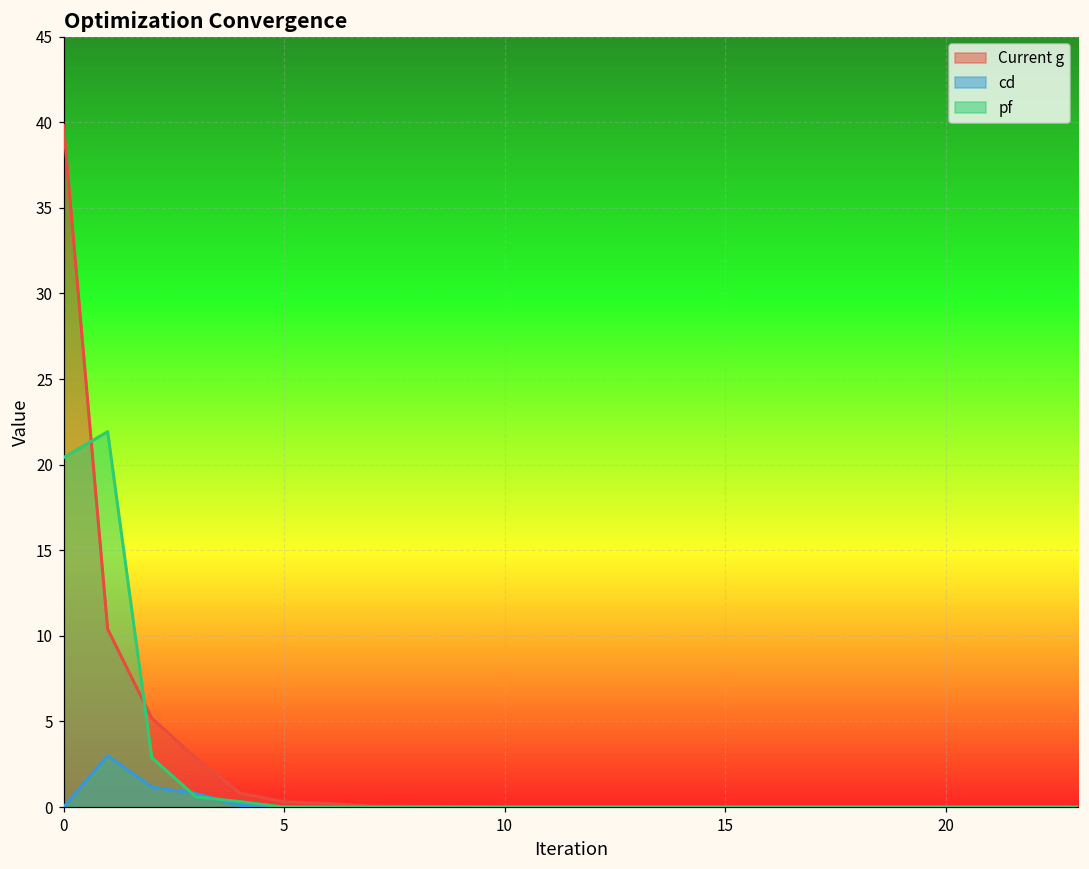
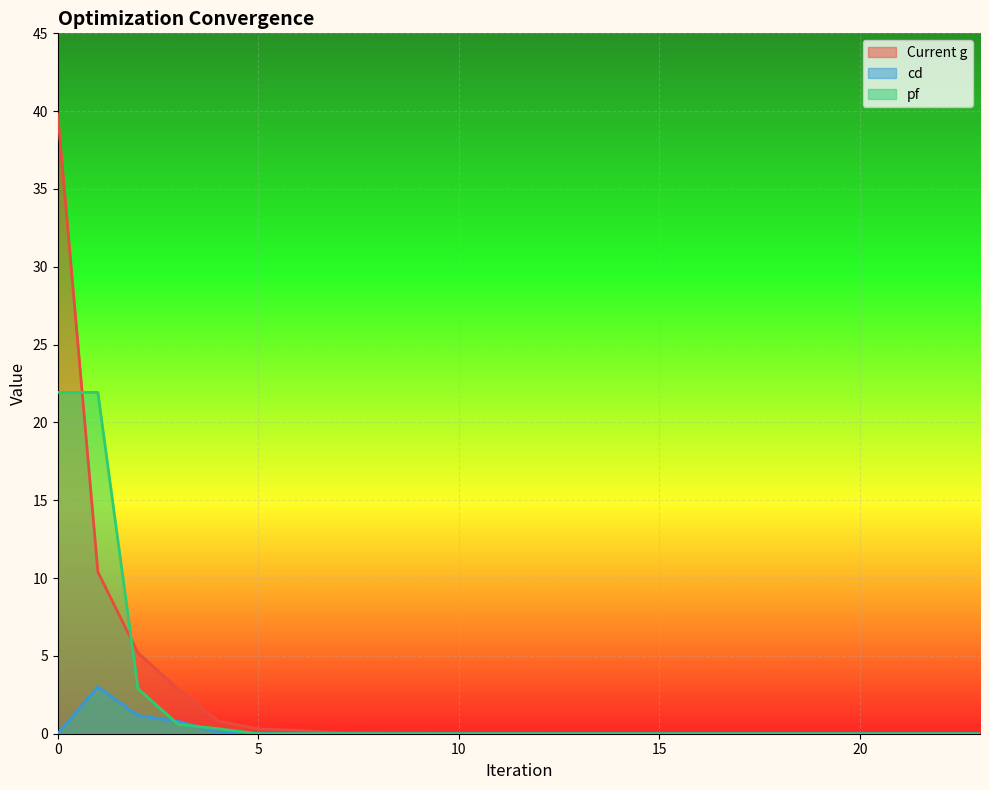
pf, 0: 20.4 -> 21.9
